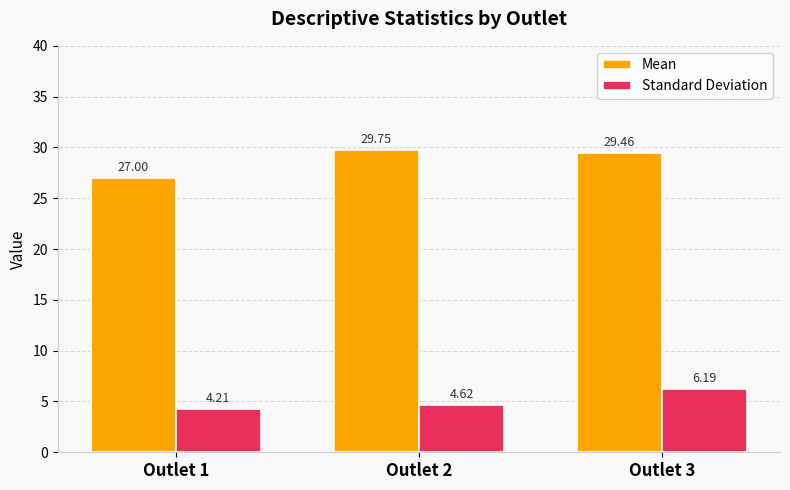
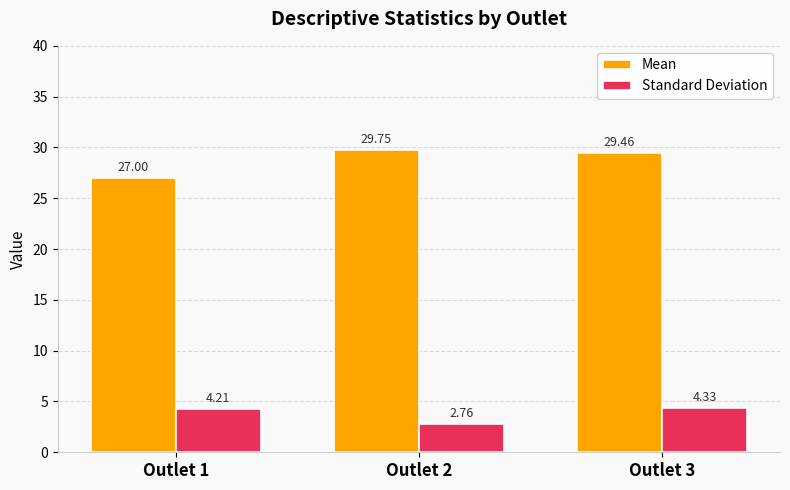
Standard Deviation, Outlet 2: 4.62 -> 2.76
Standard Deviation, Outlet 3: 6.19 -> 4.33
